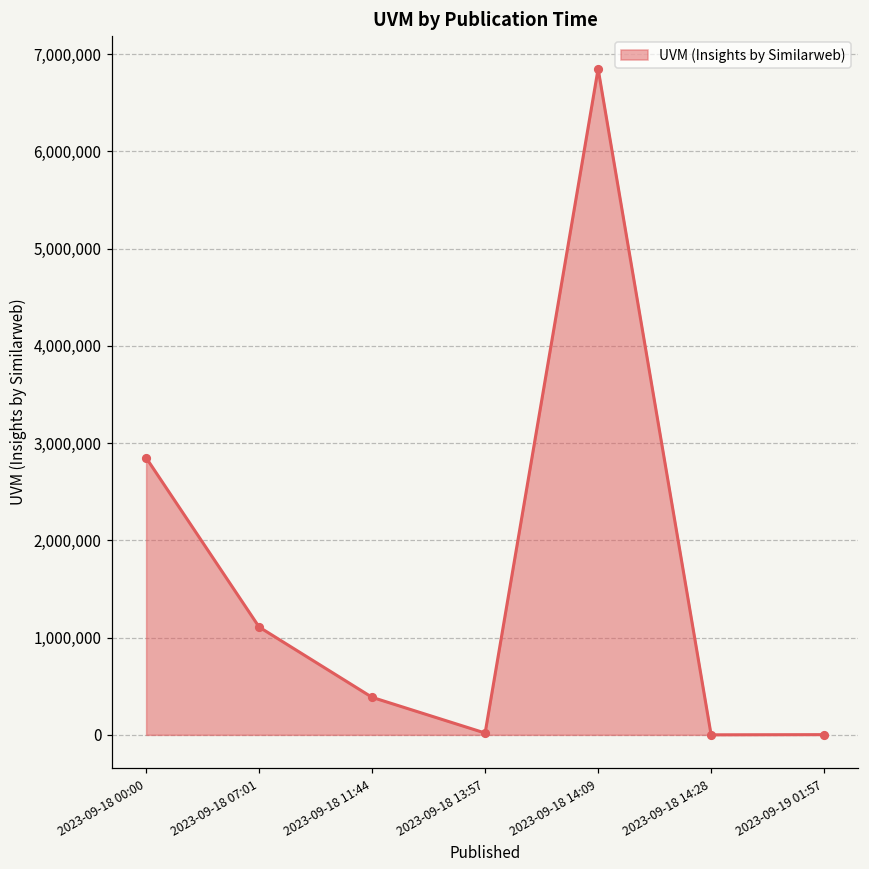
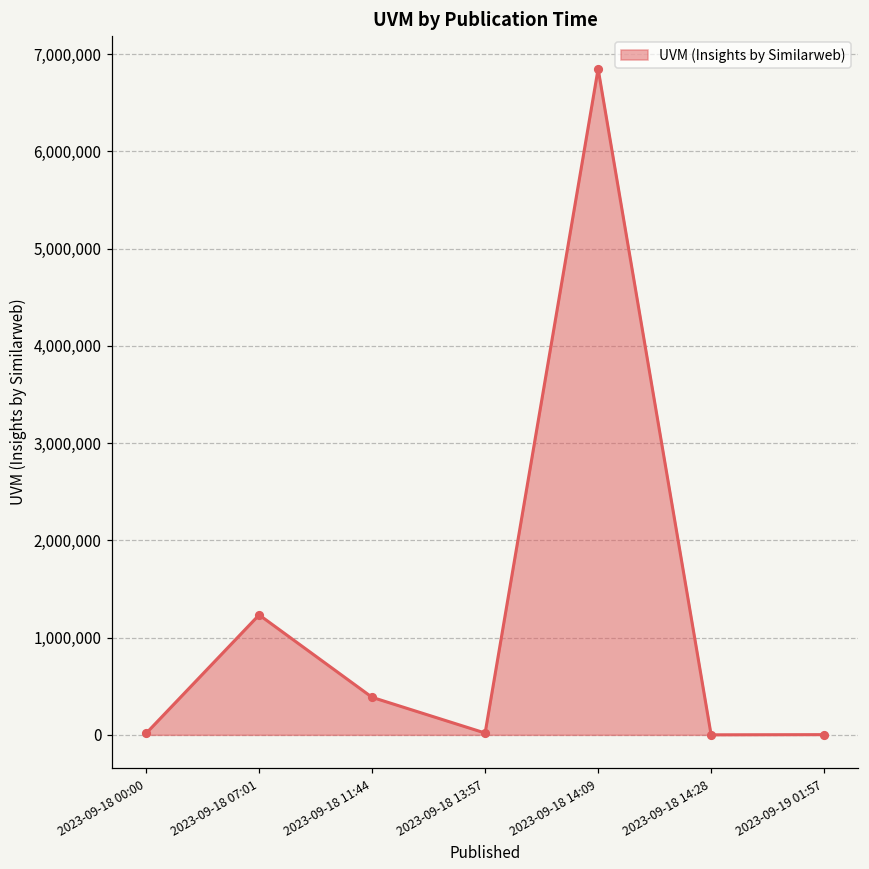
2023-09-18 00:00: 2,800,000 -> 0
2023-09-18 07:01: 1,100,000 -> 1,200,000
